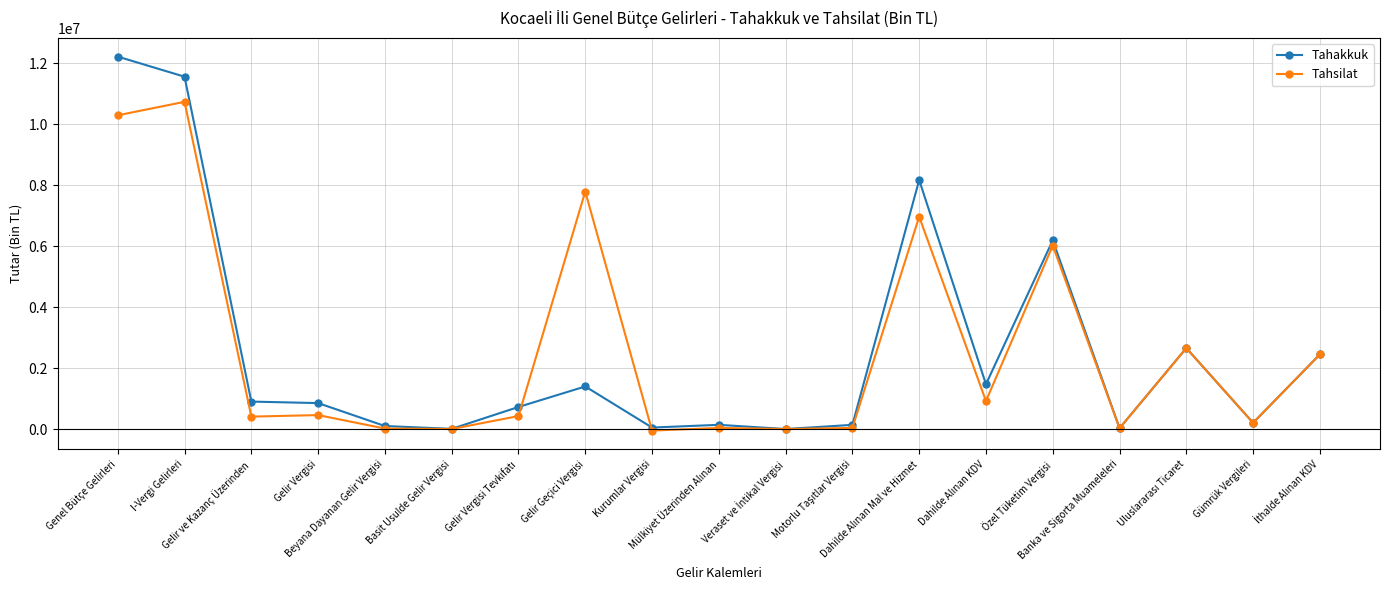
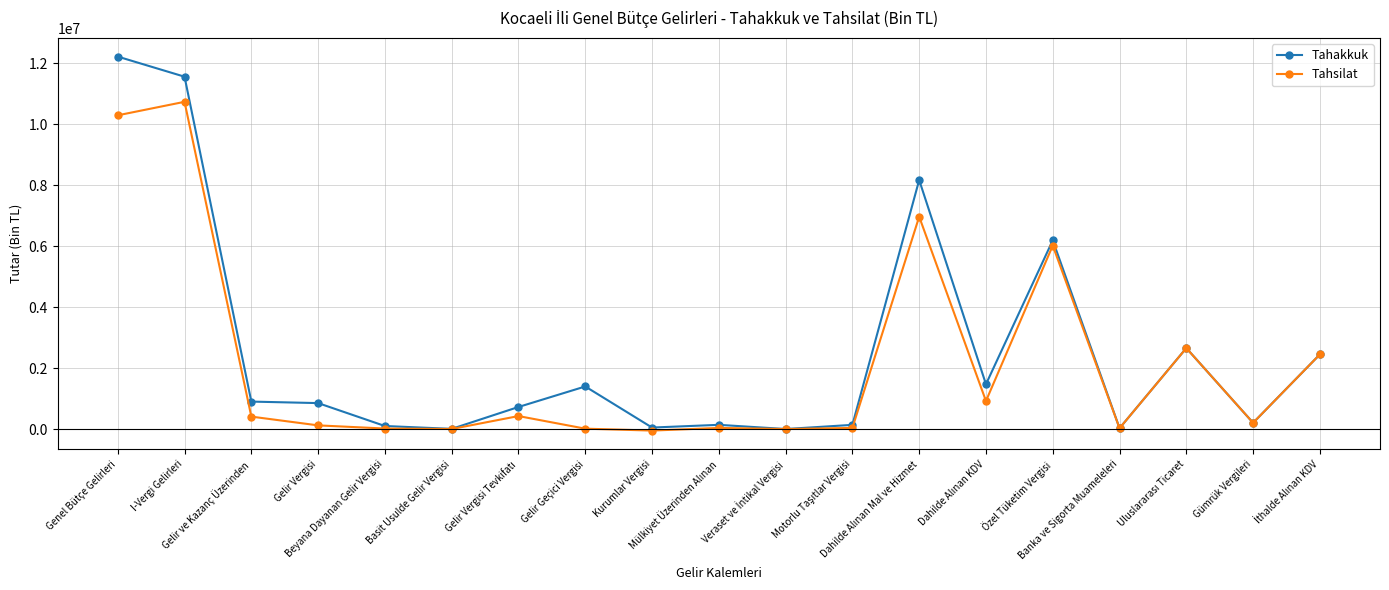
Tahsilat, Gelir Vergisi: 500000 -> 100000
Tahsilat, Gelir Geçici Vergisi: 7800000 -> 0
